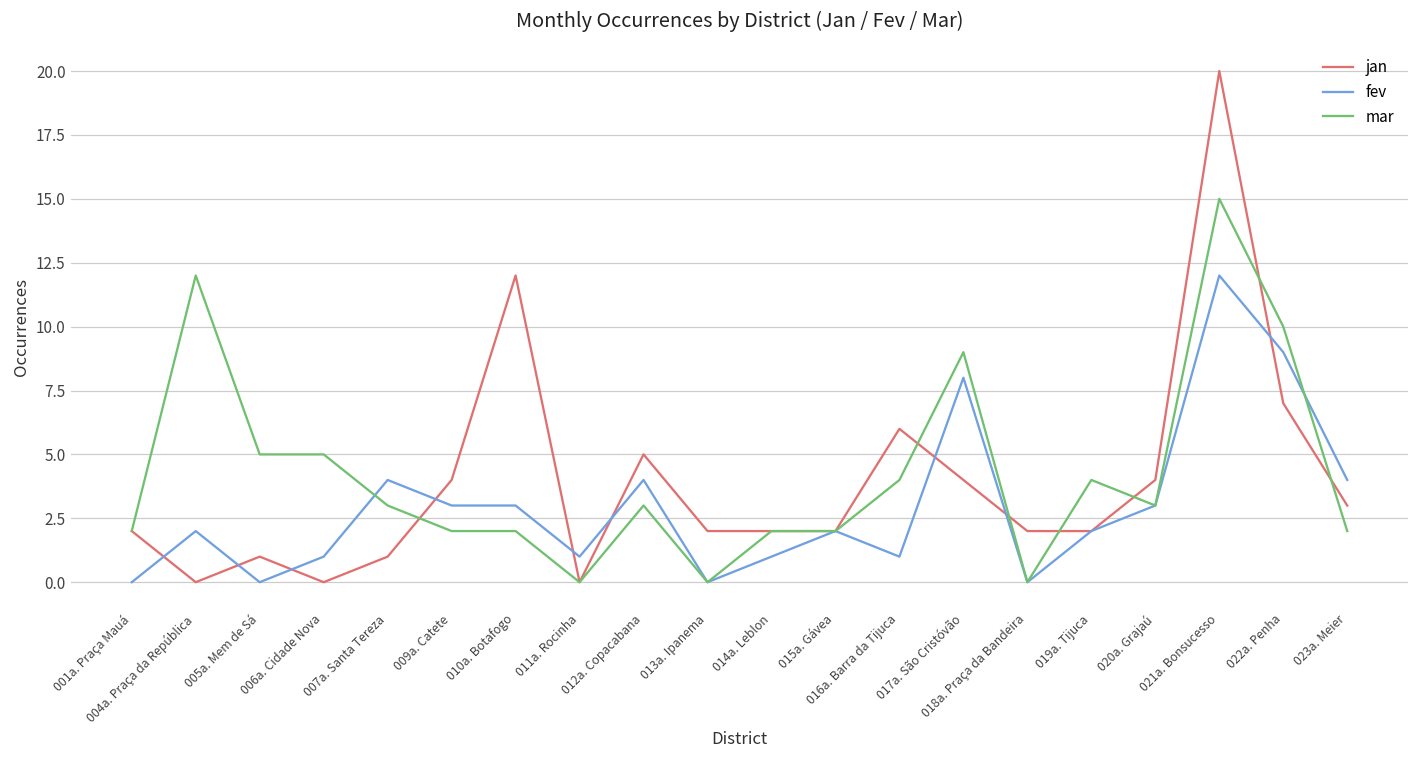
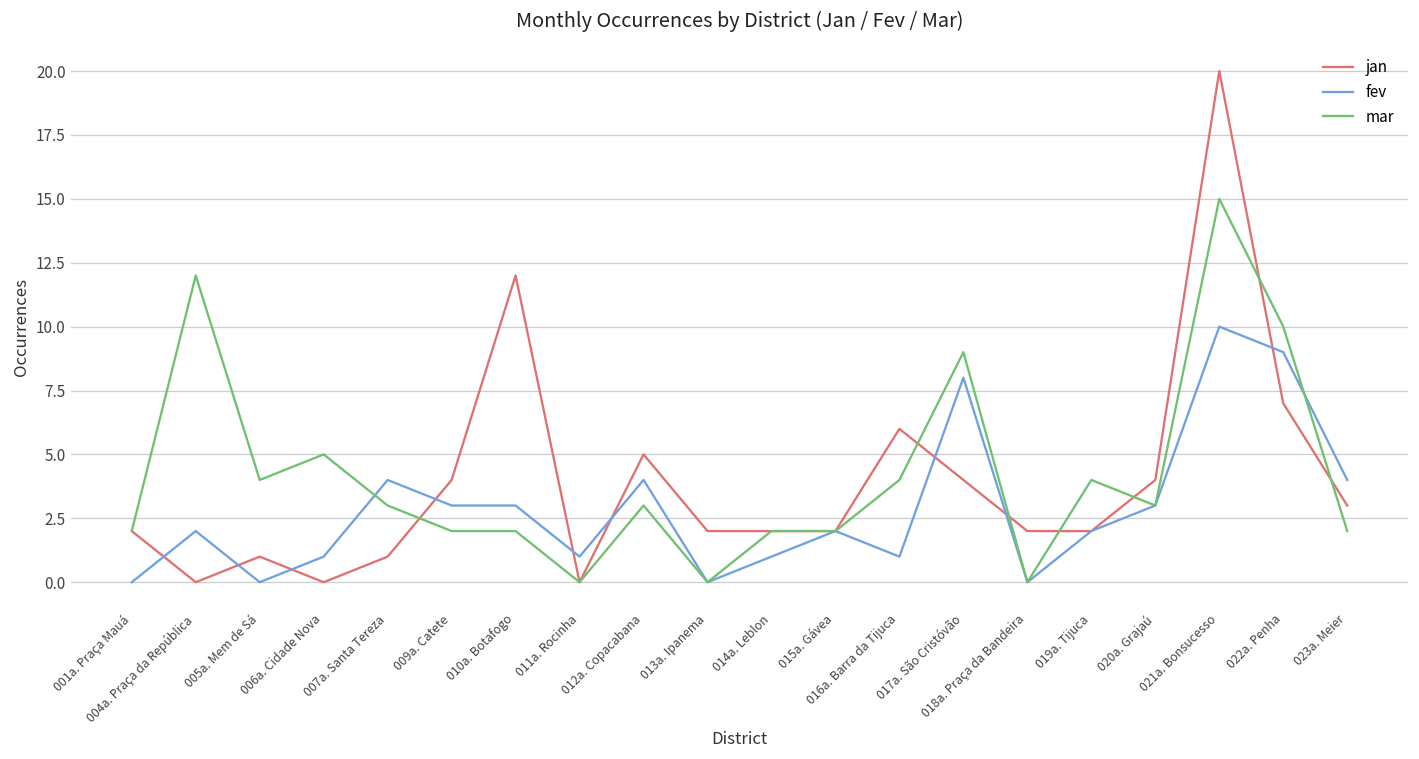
mar, 005a. Mem de Sá: 5 -> 4
fev, 021a. Bonsucesso: 12 -> 10
